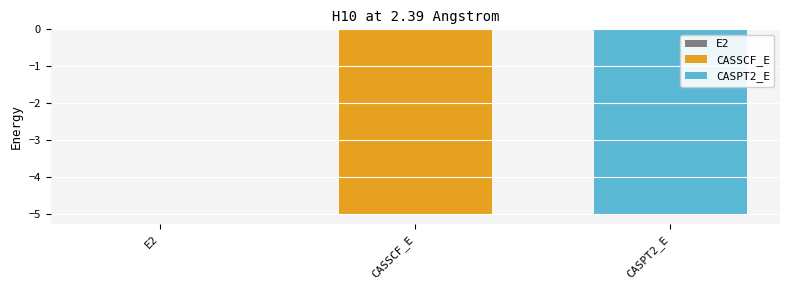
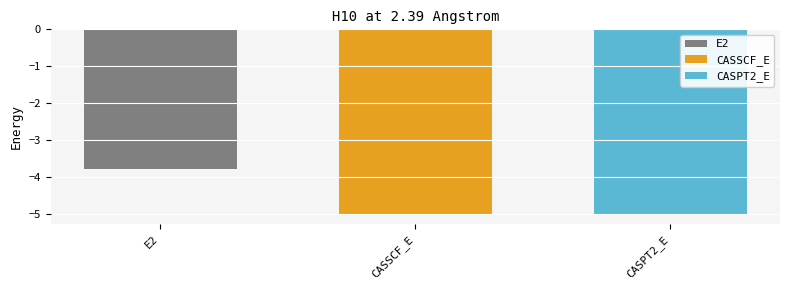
E2: 0.0 -> -3.8
